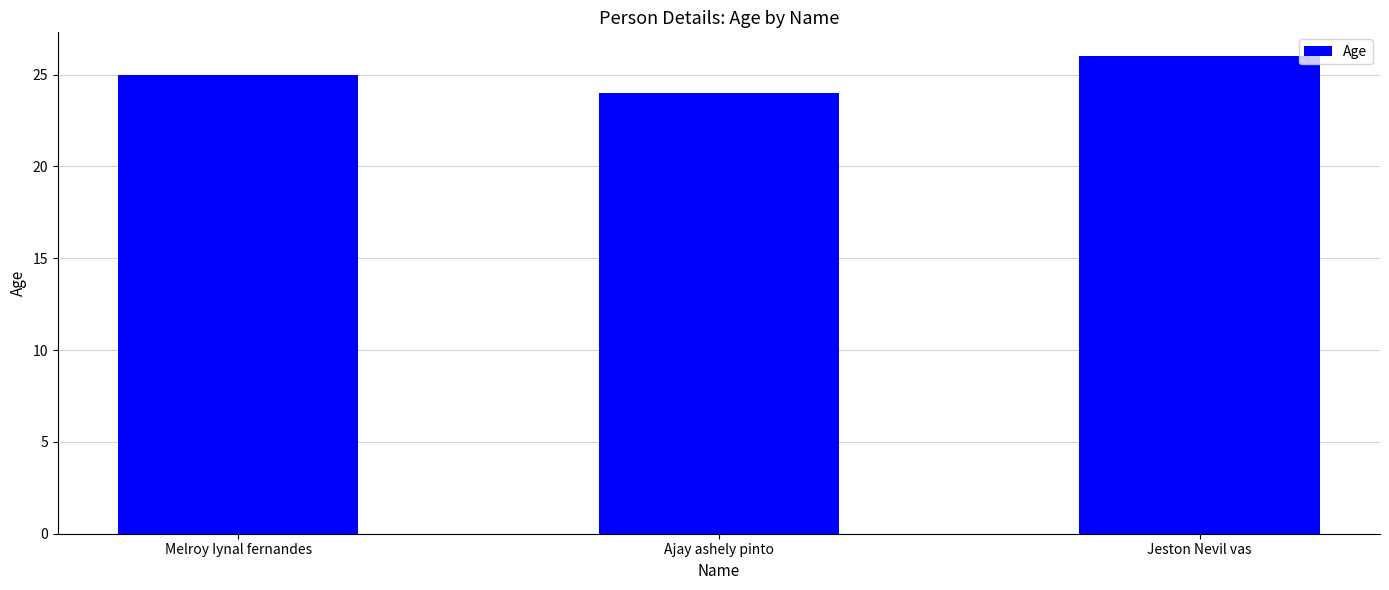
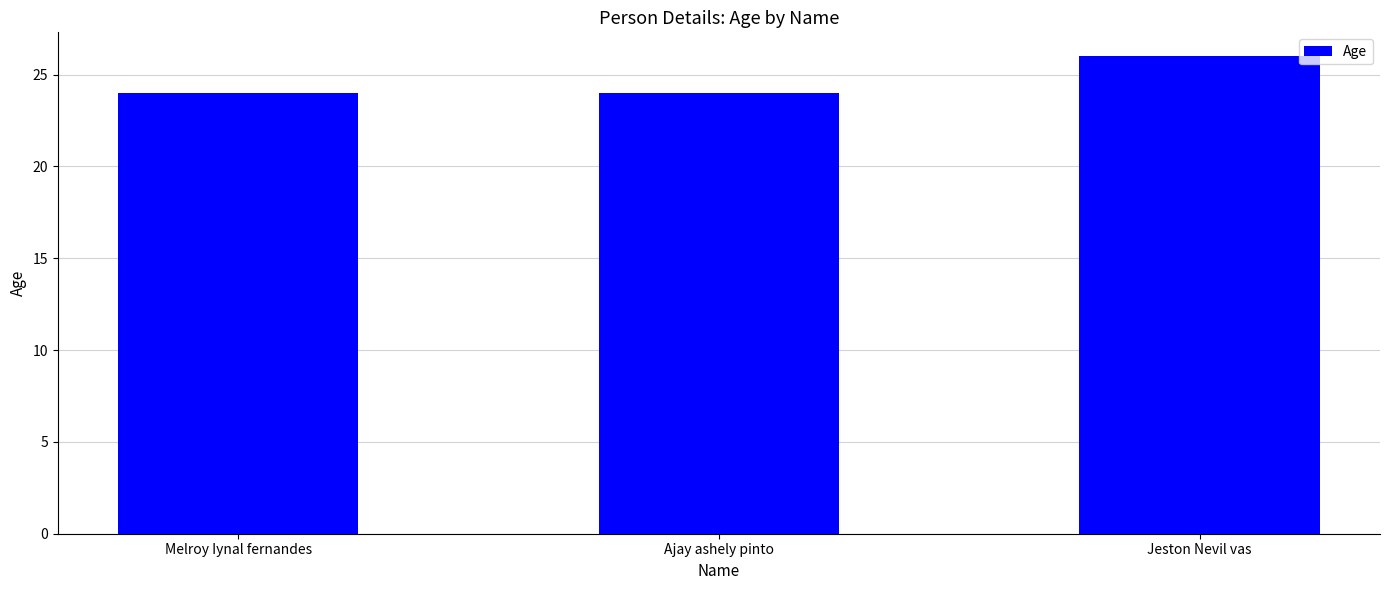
Melroy Iynal fernandes: 25 -> 24
